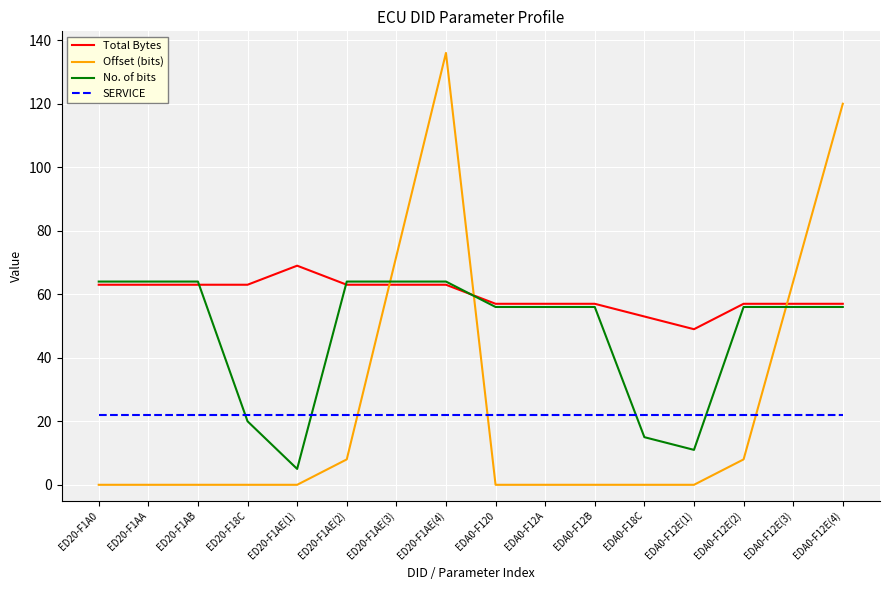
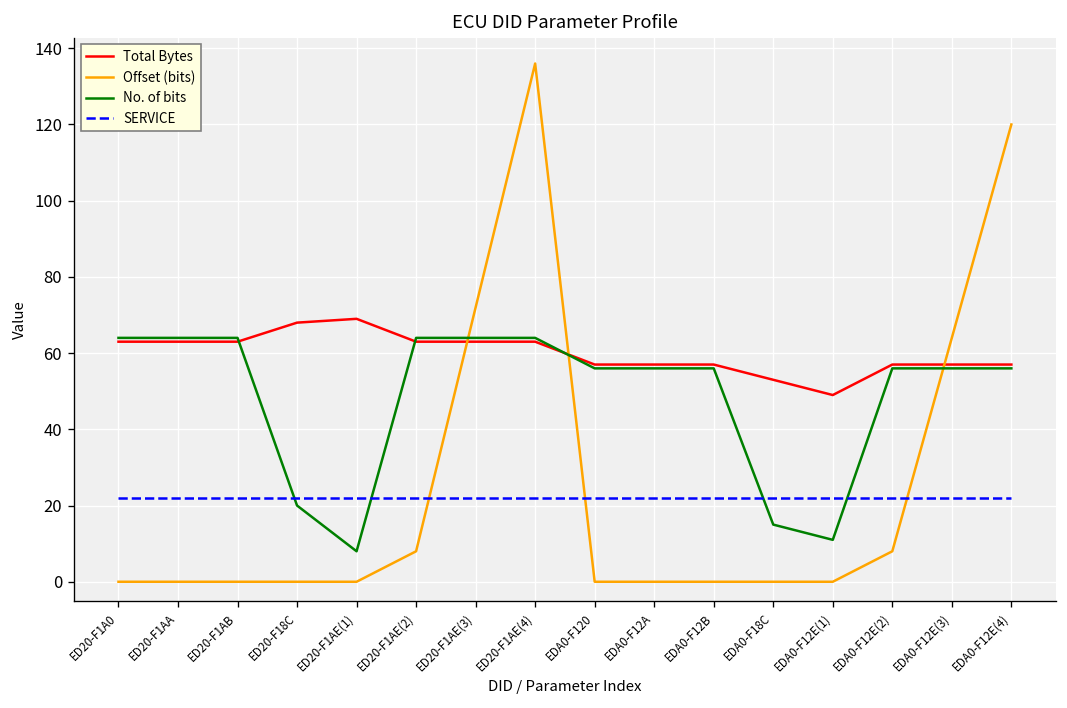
Total Bytes, ED20-F18C: 63 -> 68
No. of bits, ED20-F1AE(1): 5 -> 8
